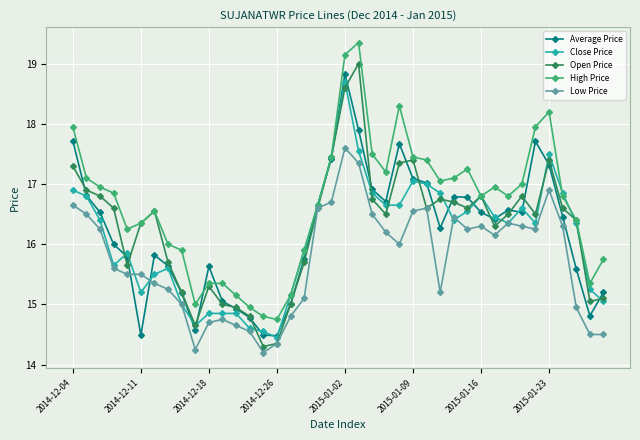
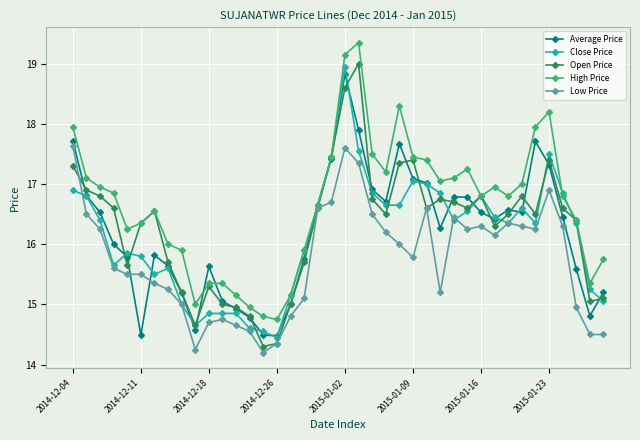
Low Price, 2014-12-04: 16.7 -> 17.6
Close Price, 2014-12-11: 15.2 -> 15.8
Close Price, 2015-01-02: 18.7 -> 19.0
Low Price, 2015-01-09: 16.6 -> 15.8
